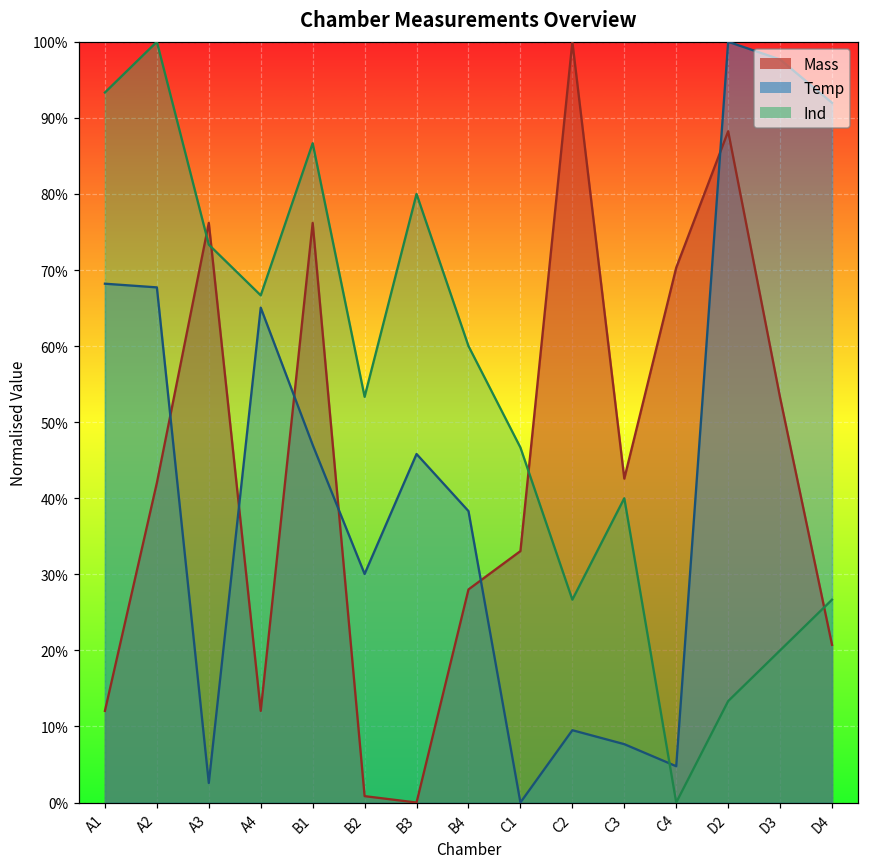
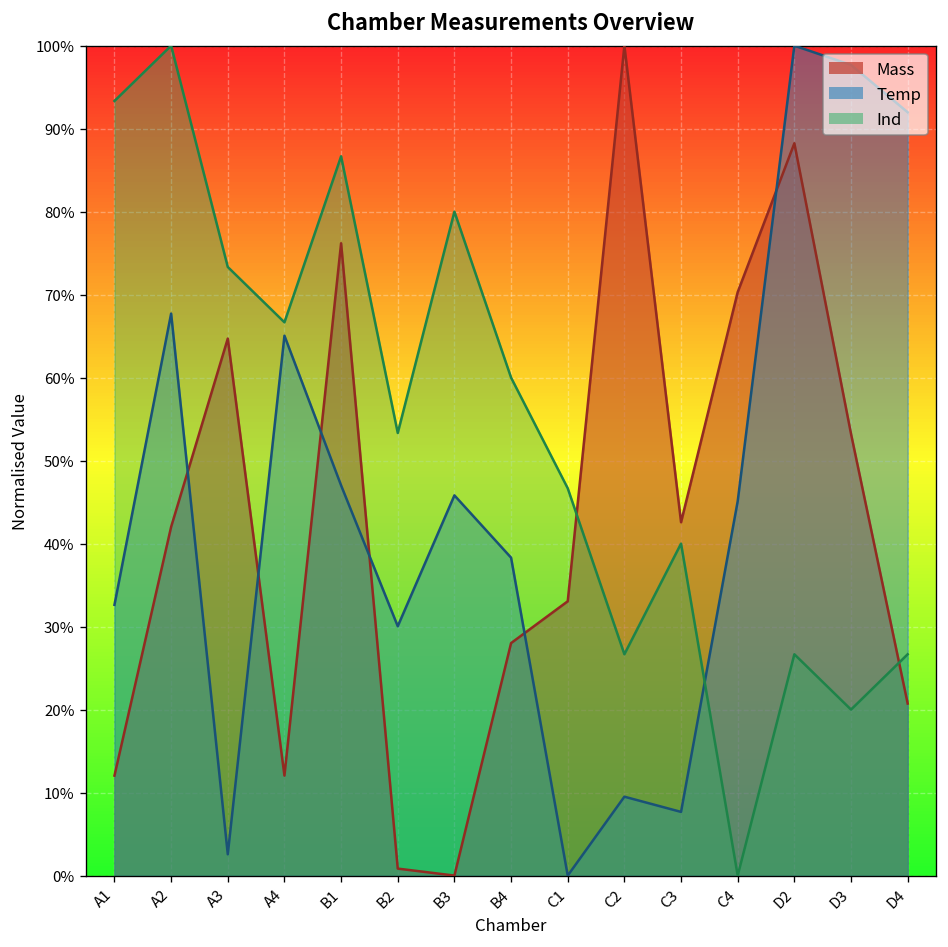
Temp, A1: 68% -> 33%
Mass, A3: 76% -> 65%
Temp, C4: 5% -> 45%
Ind, D2: 13% -> 27%
